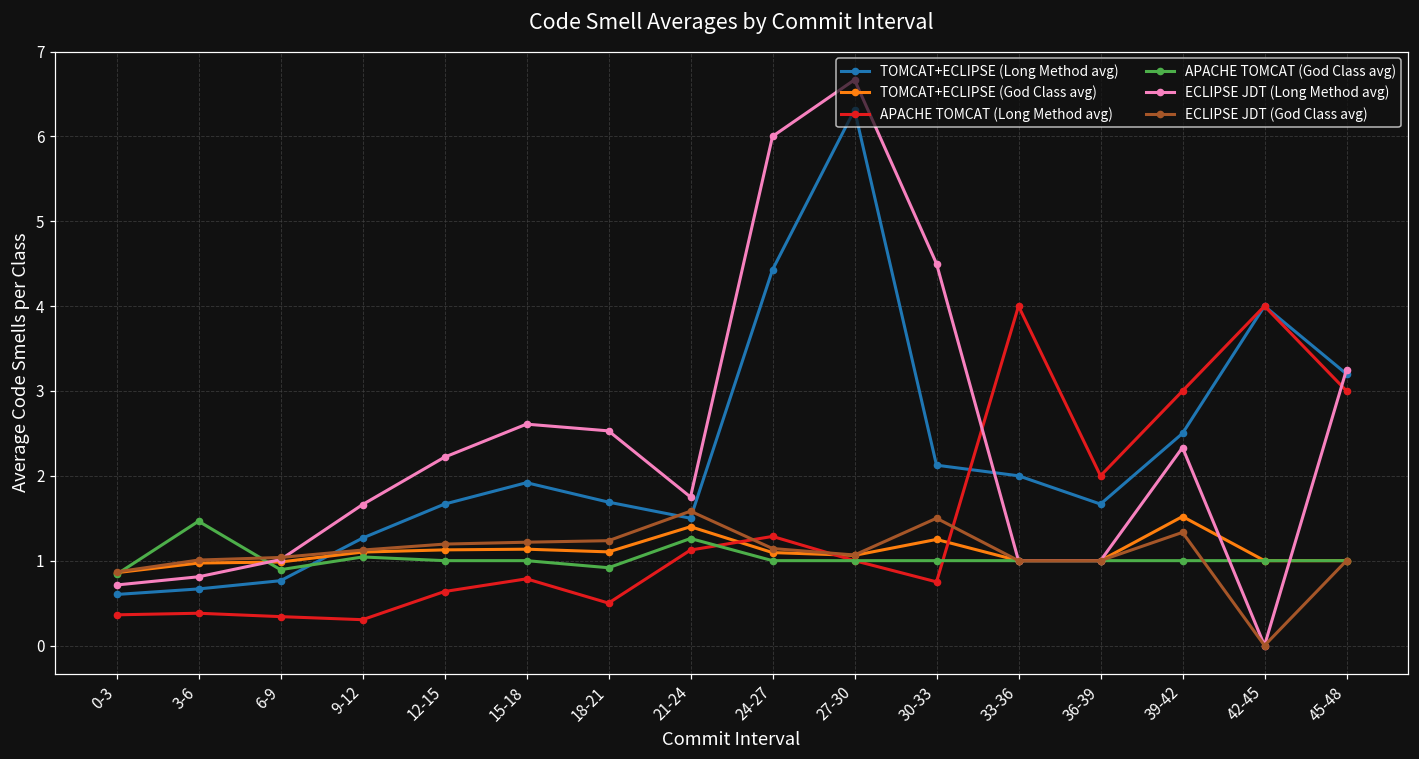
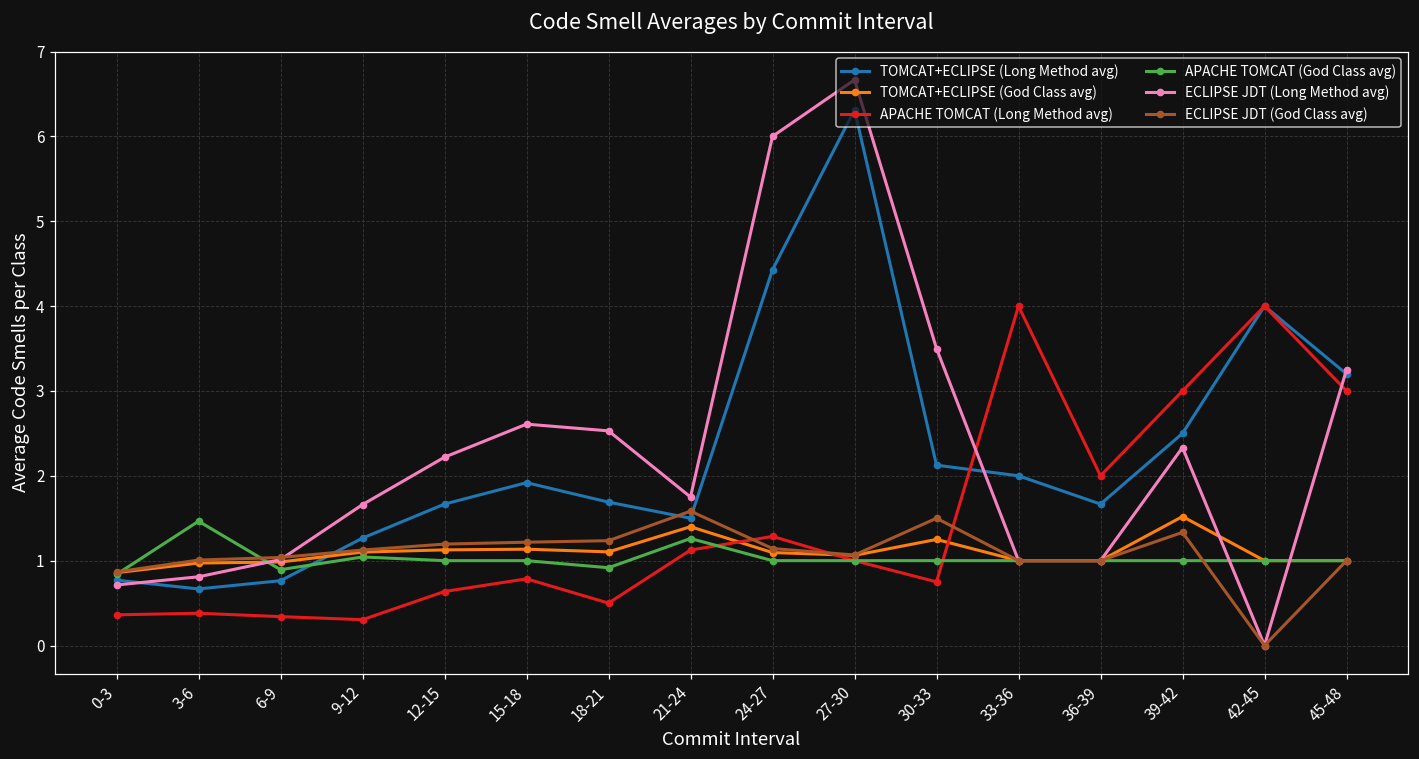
TOMCAT+ECLIPSE (Long Method avg), 0-3: 0.6 -> 0.8
ECLIPSE JDT (Long Method avg), 30-33: 4.5 -> 3.5
